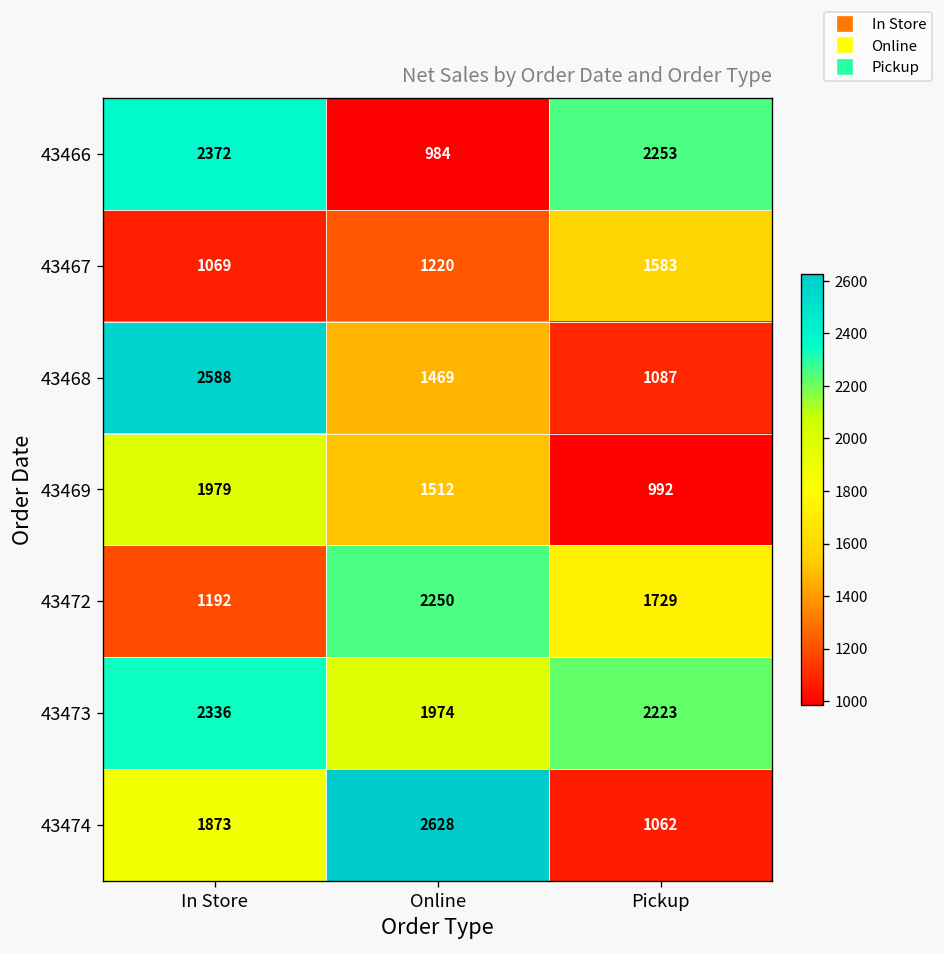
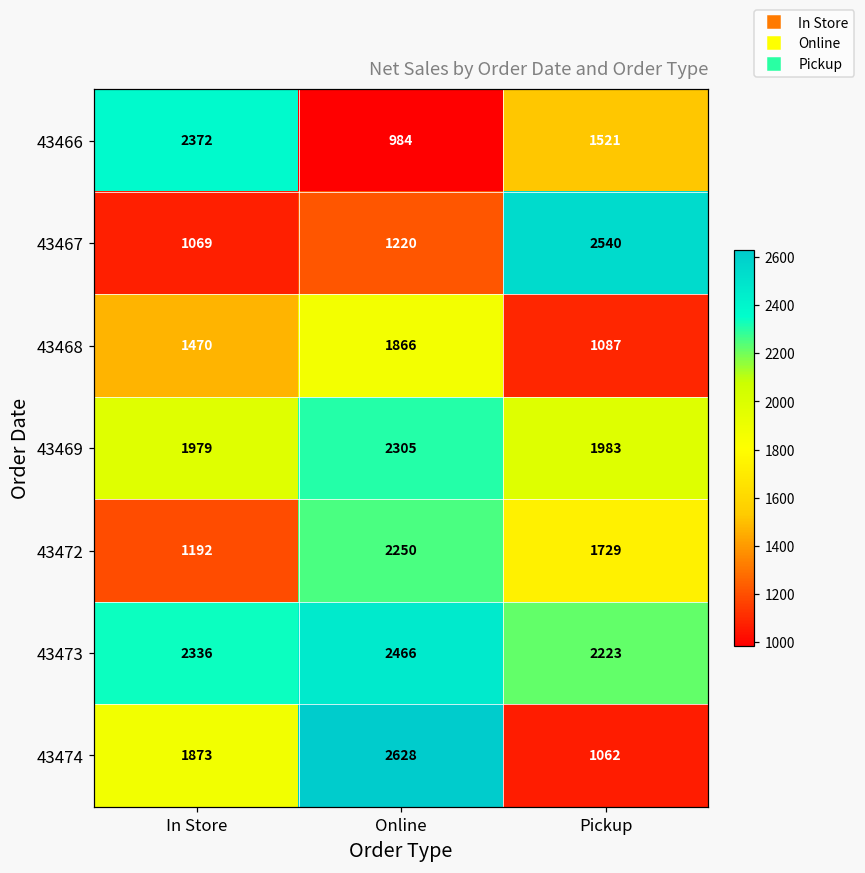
43466, Pickup: 2253 -> 1521
43467, Pickup: 1583 -> 2540
43468, In Store: 2588 -> 1470
43468, Online: 1469 -> 1866
43469, Online: 1512 -> 2305
43469, Pickup: 992 -> 1983
43473, Online: 1974 -> 2466
